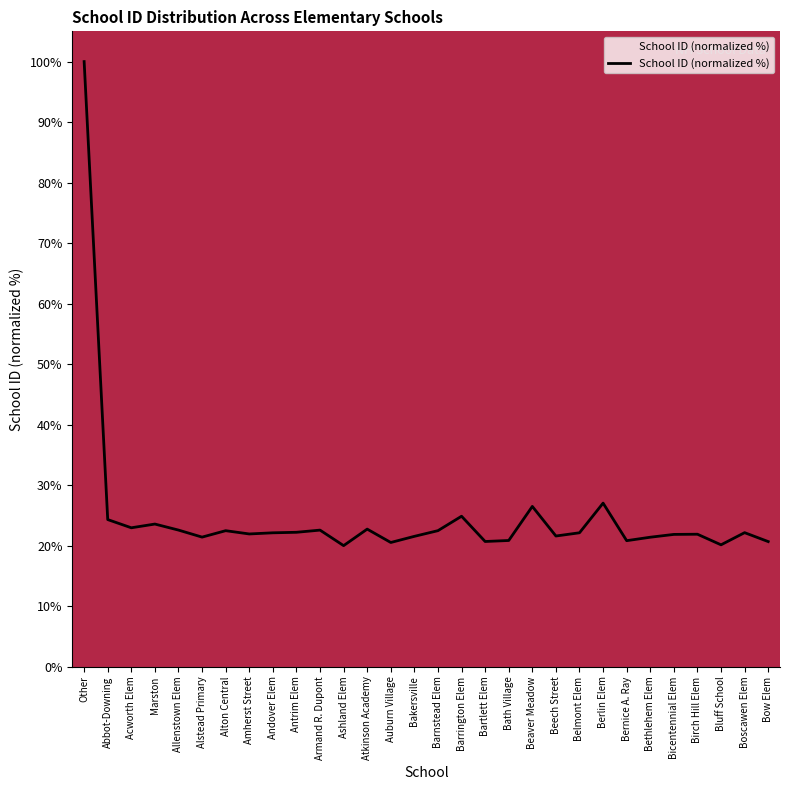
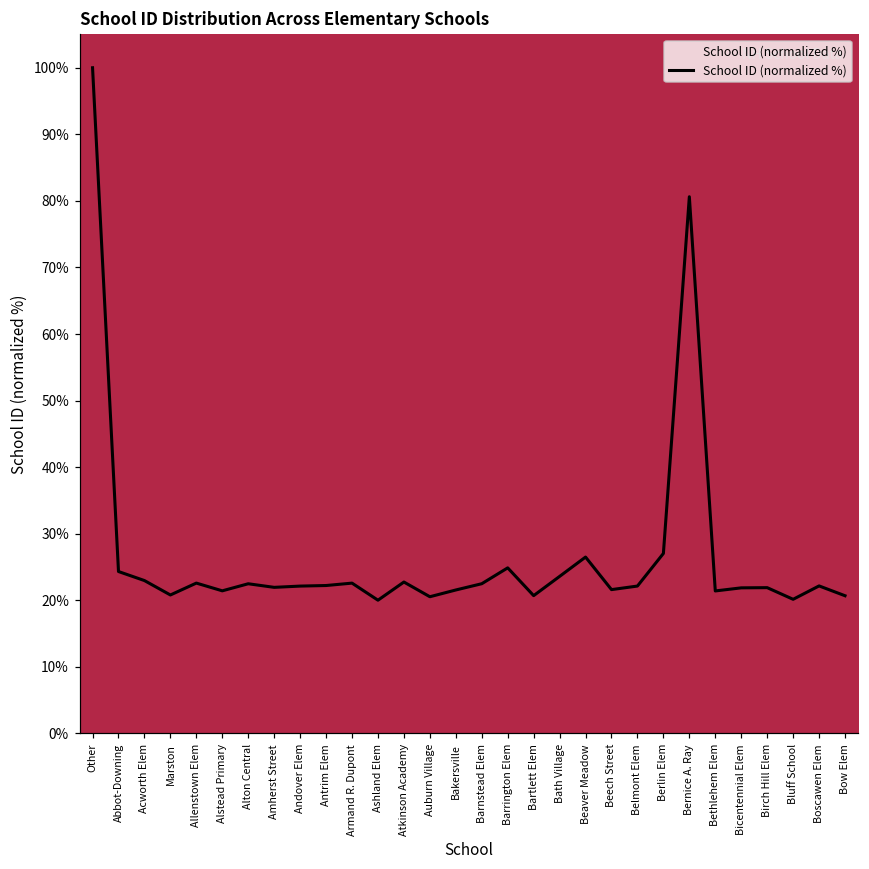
Marston: 24% -> 21%
Bath Village: 21% -> 24%
Bernice A. Ray: 21% -> 81%
